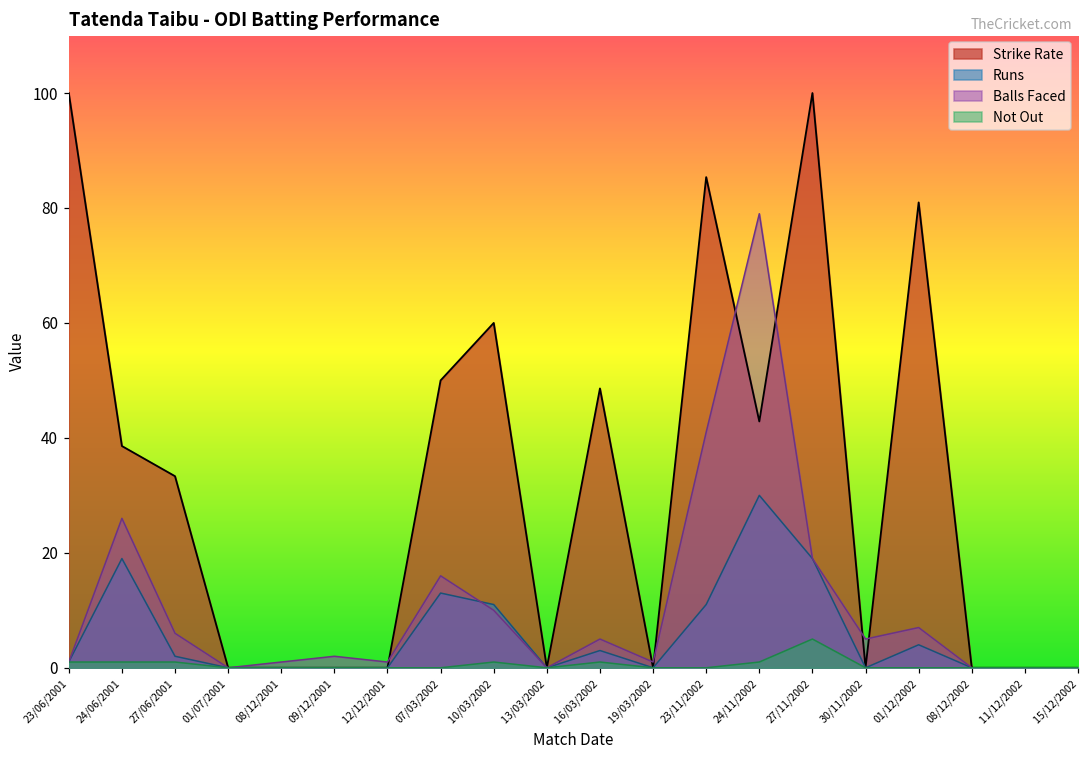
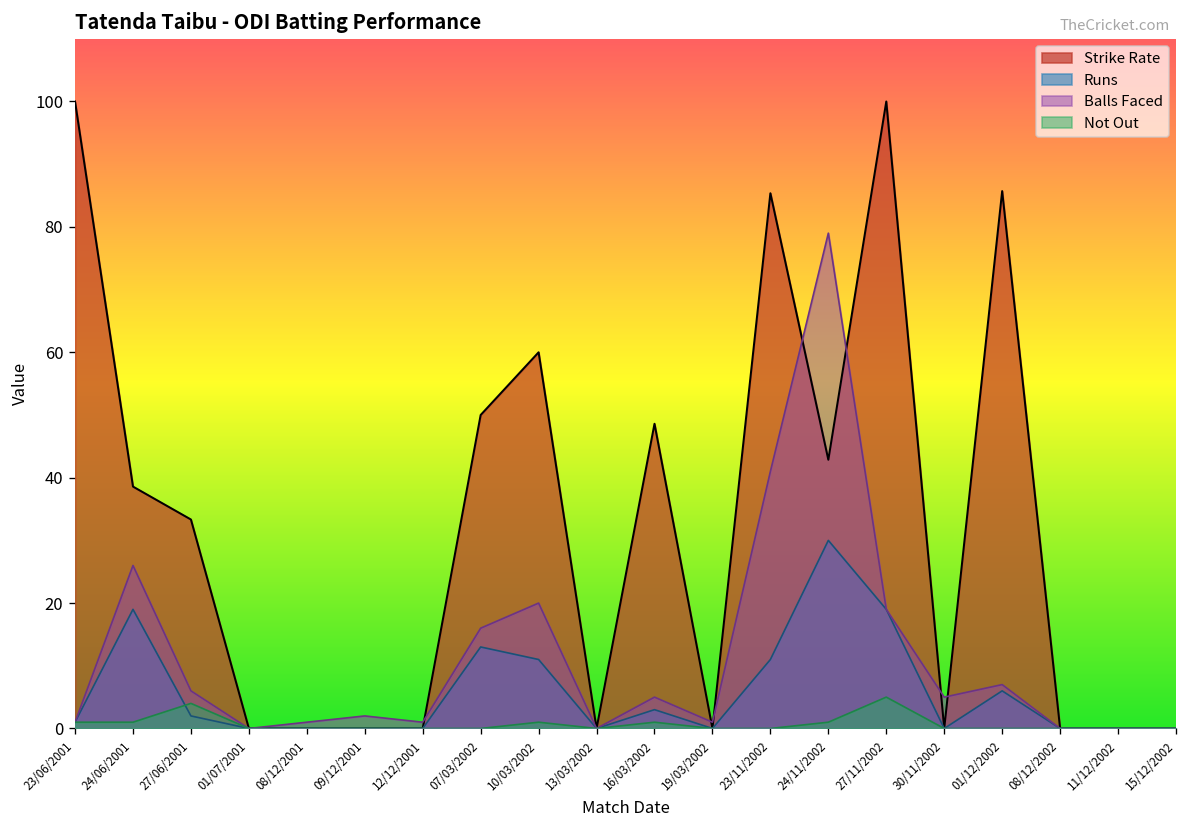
Not Out, 27/06/2001: 1 -> 4
Balls Faced, 10/03/2002: 10 -> 20
Strike Rate, 01/12/2002: 81 -> 86
Runs, 01/12/2002: 4 -> 6
